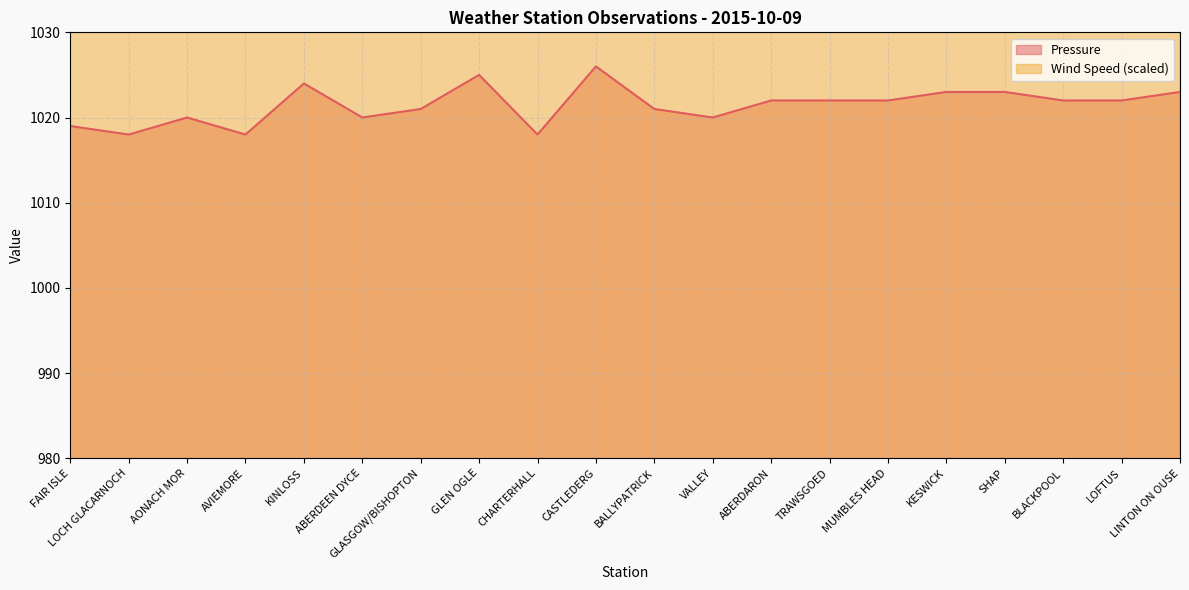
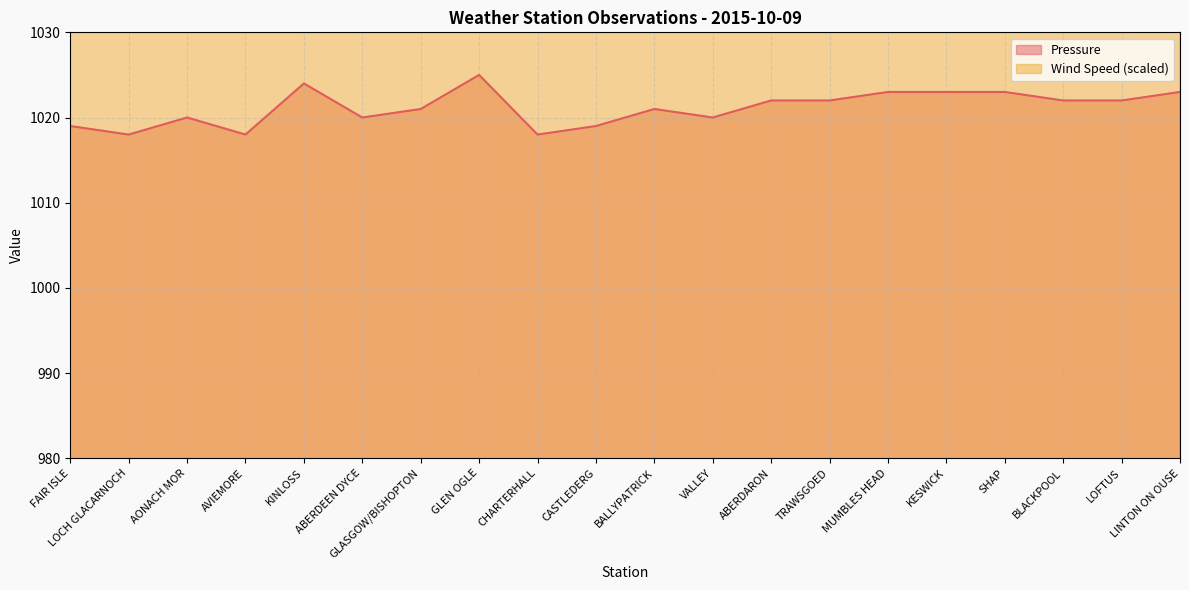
Pressure, CASTLEDERG: 1026 -> 1019
Pressure, MUMBLES HEAD: 1022 -> 1023
